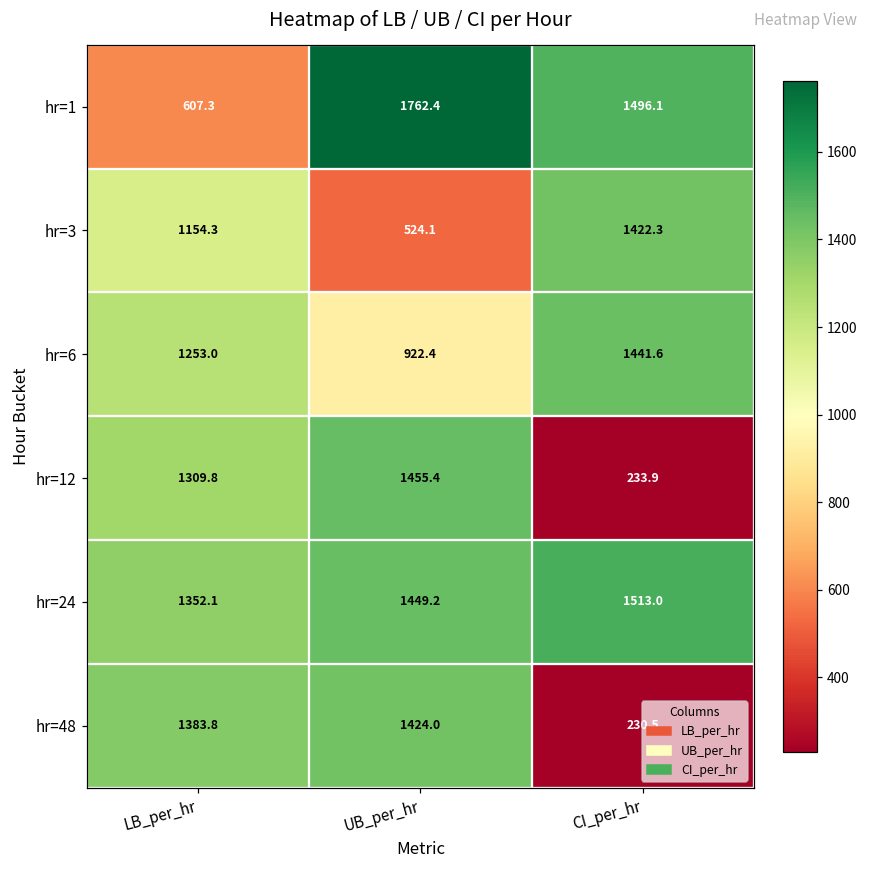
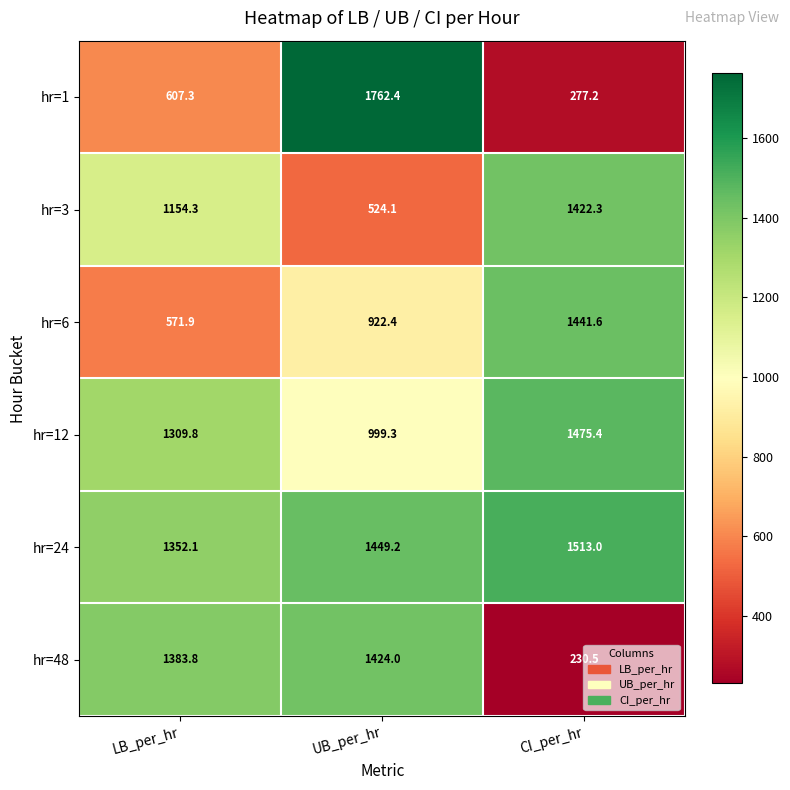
hr=1, CI_per_hr: 1496.1 -> 277.2
hr=6, LB_per_hr: 1253.0 -> 571.9
hr=12, UB_per_hr: 1455.4 -> 999.3
hr=12, CI_per_hr: 233.9 -> 1475.4
